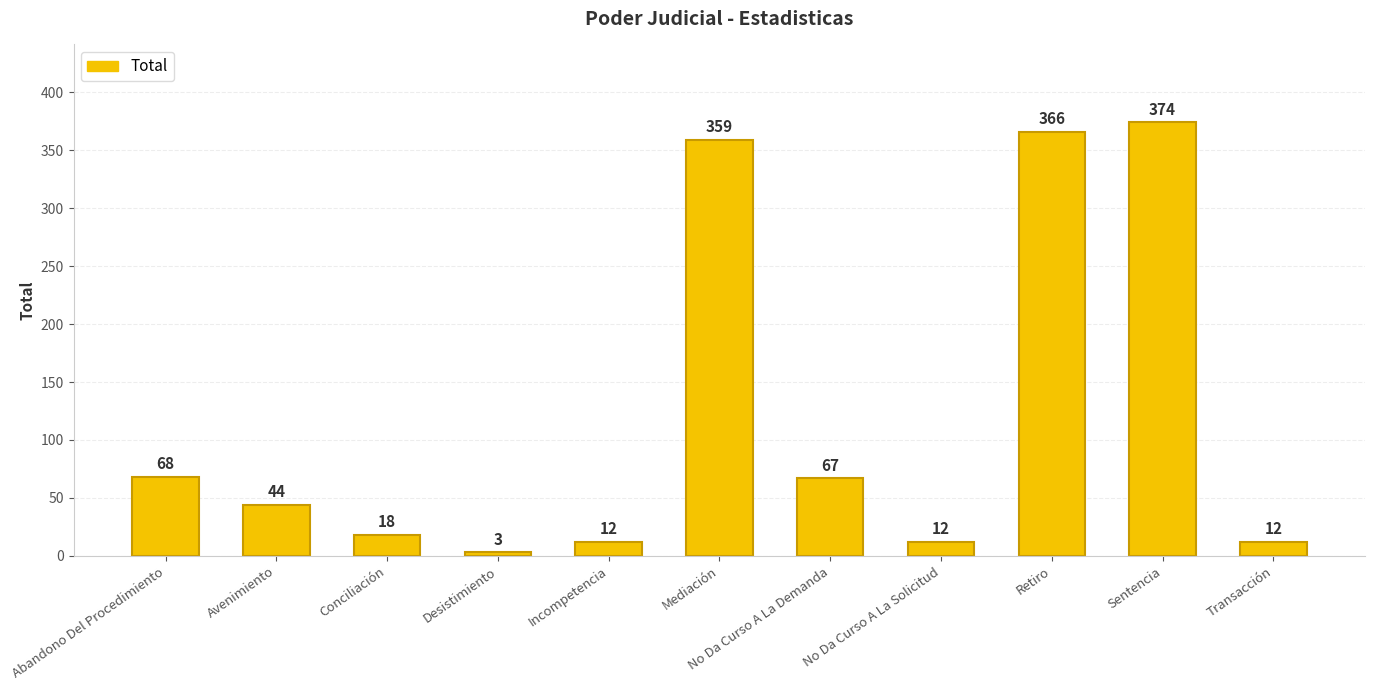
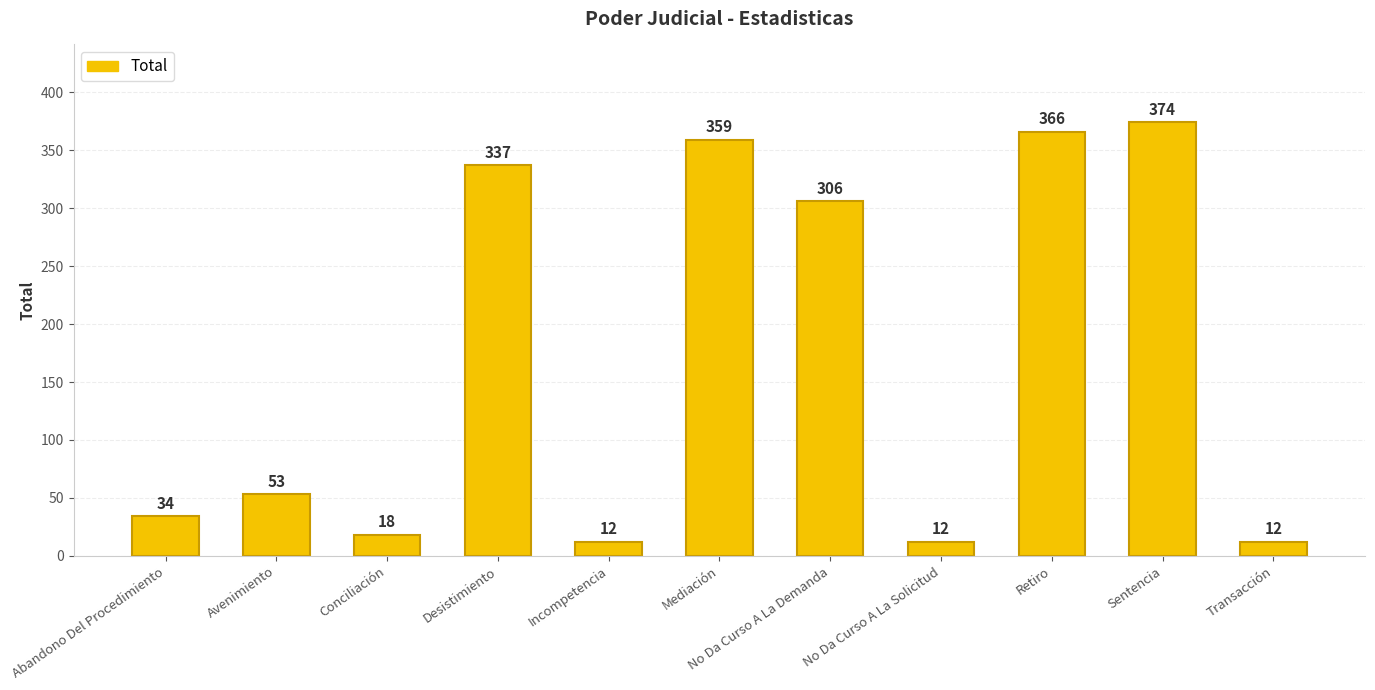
Abandono Del Procedimiento: 68 -> 34
Avenimiento: 44 -> 53
Desistimiento: 3 -> 337
No Da Curso A La Demanda: 67 -> 306
